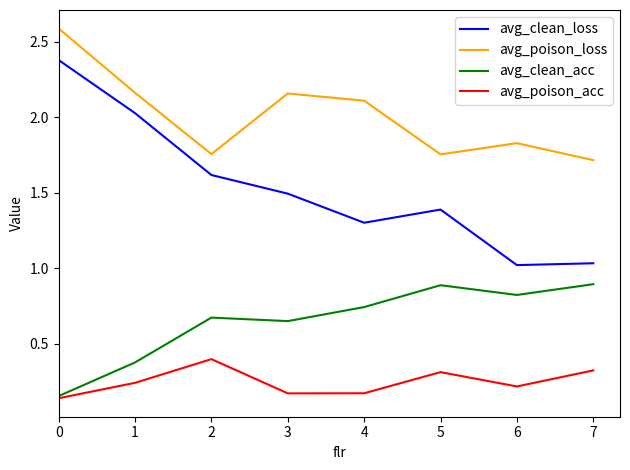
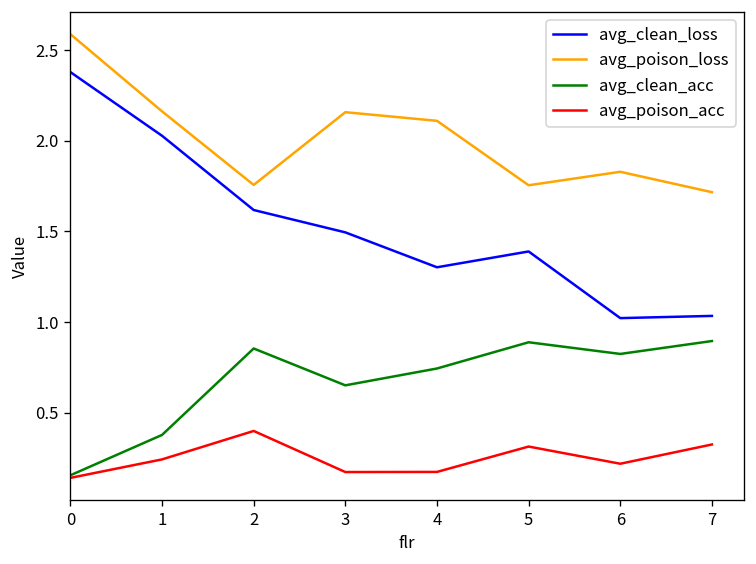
avg_clean_acc, 2: 0.67 -> 0.85
